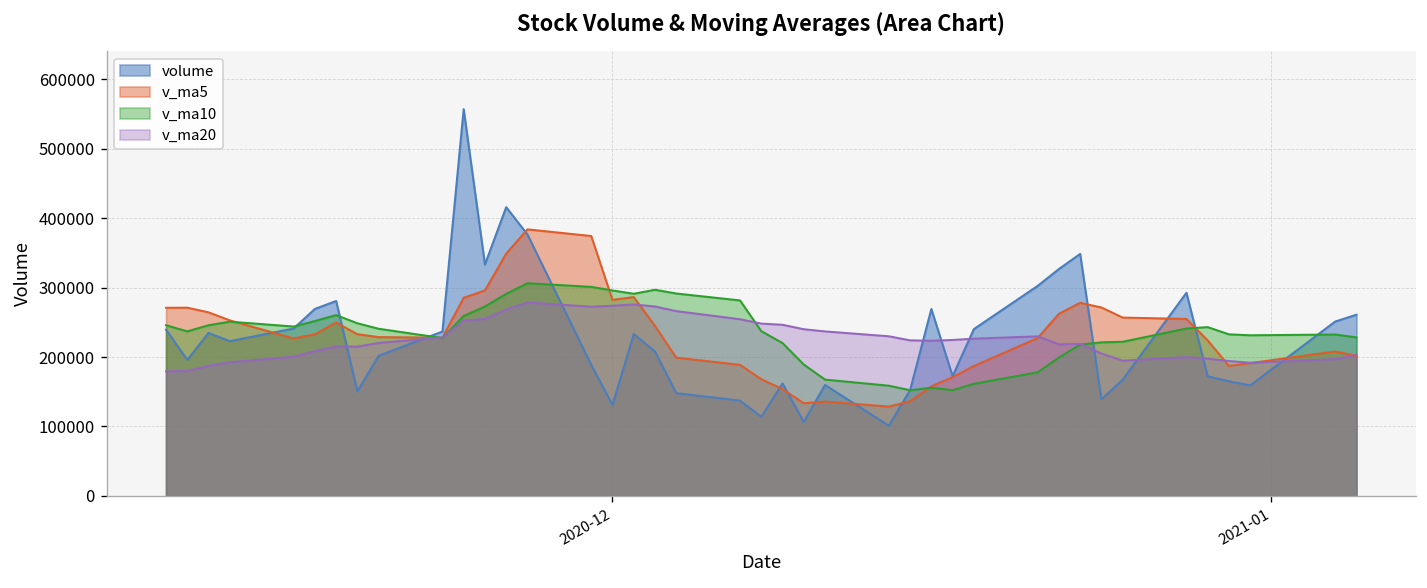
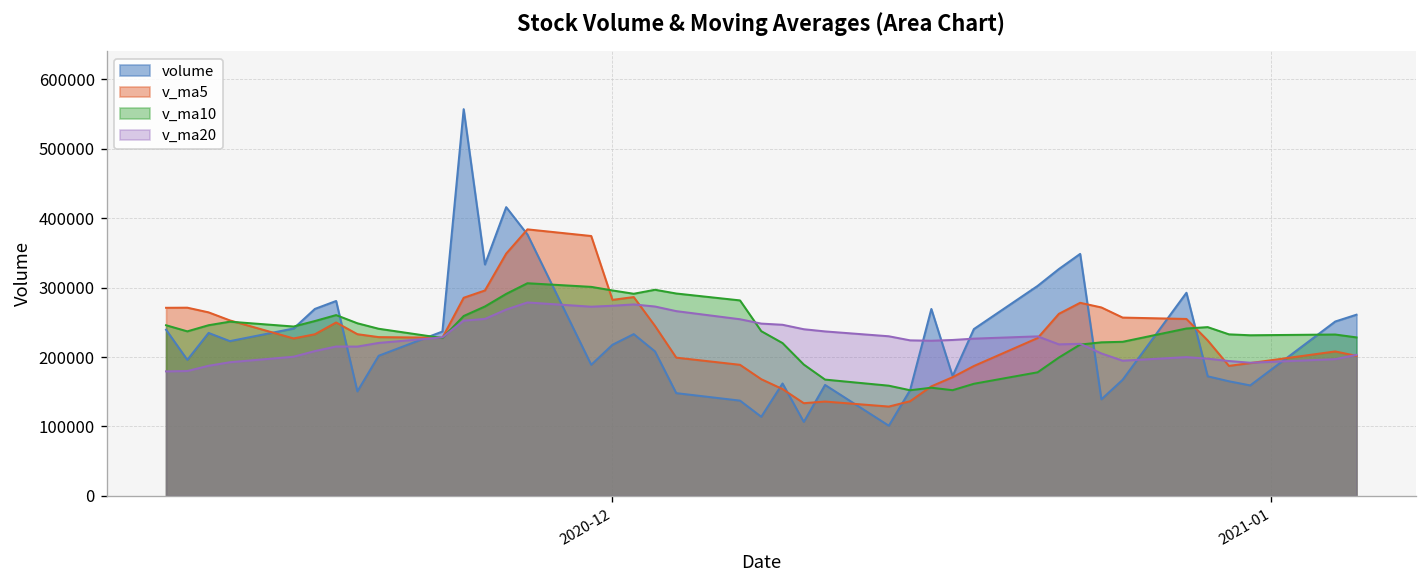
volume, 2020-12: 130000 -> 220000
